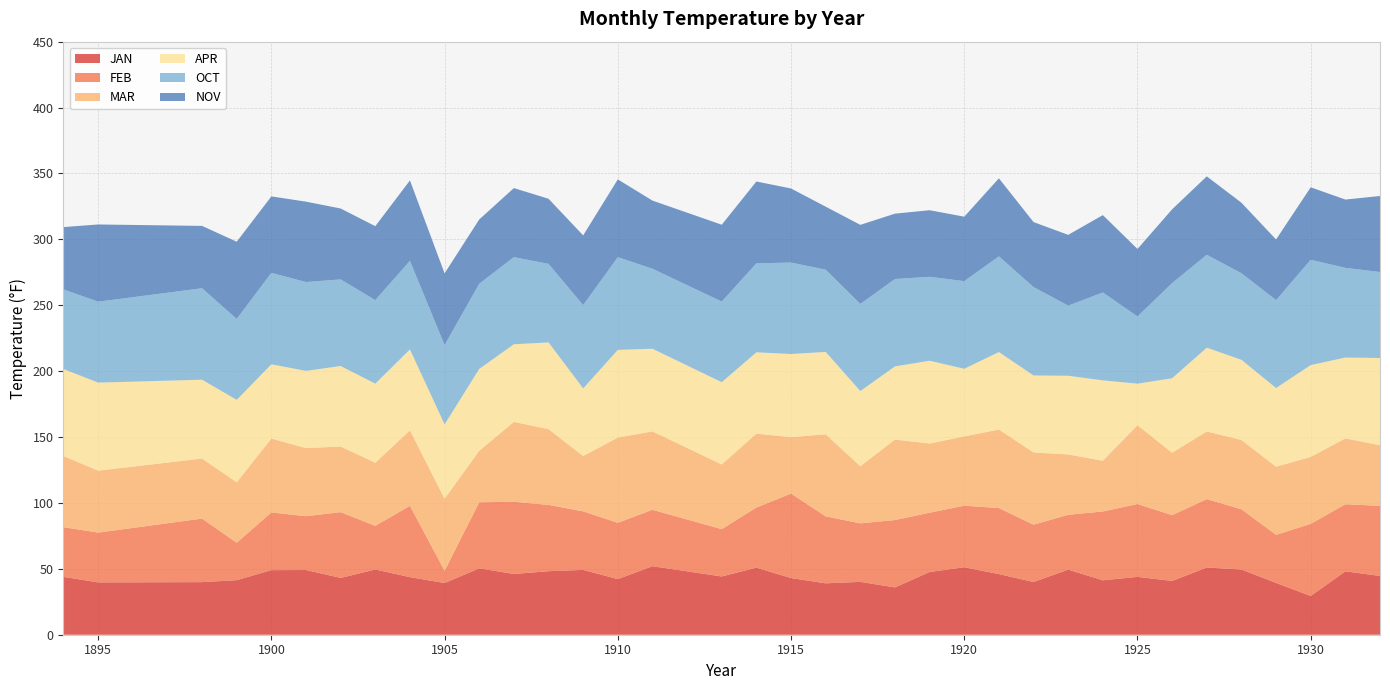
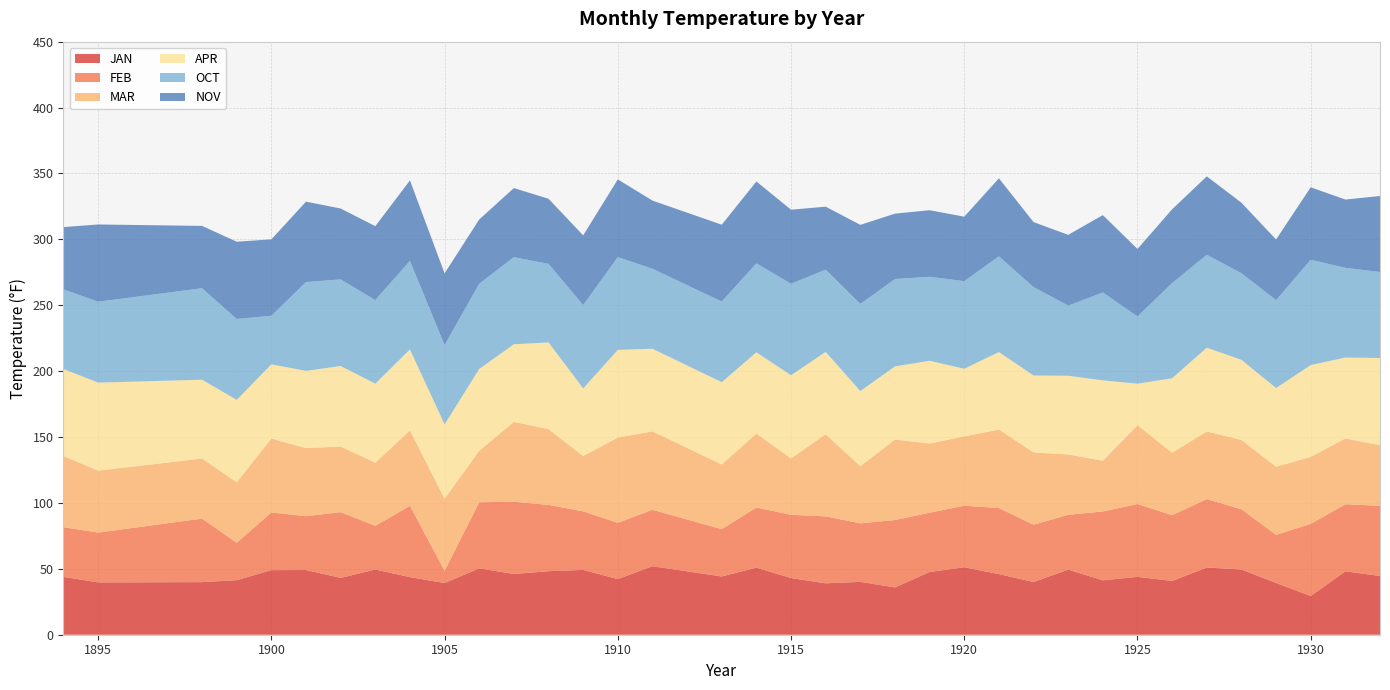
OCT, 1900: 69 -> 37
FEB, 1915: 64 -> 48
